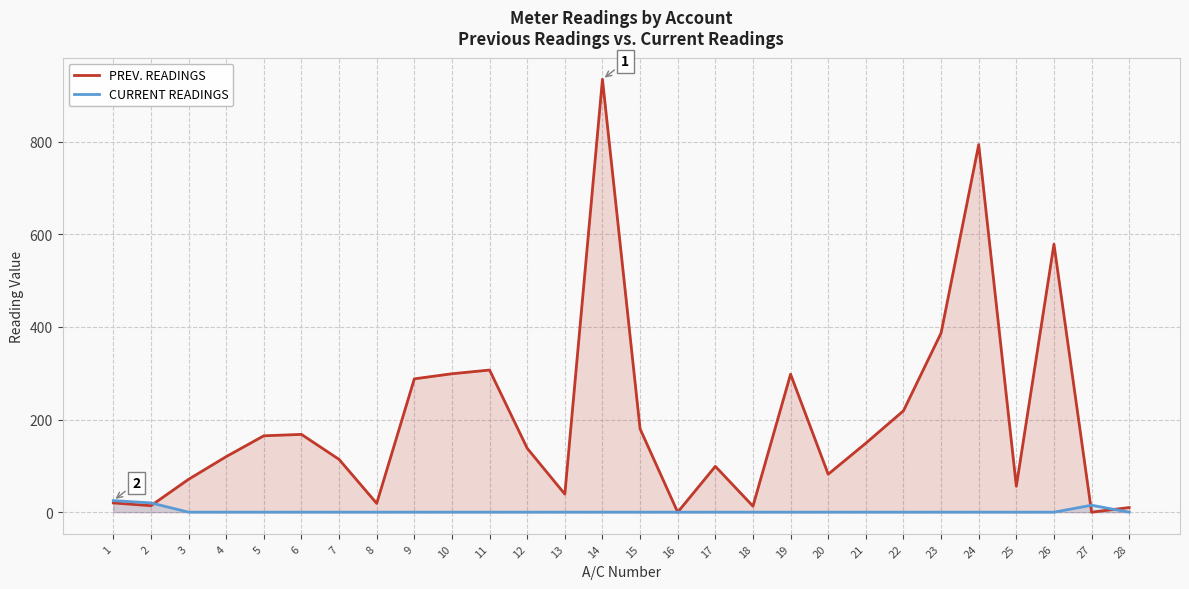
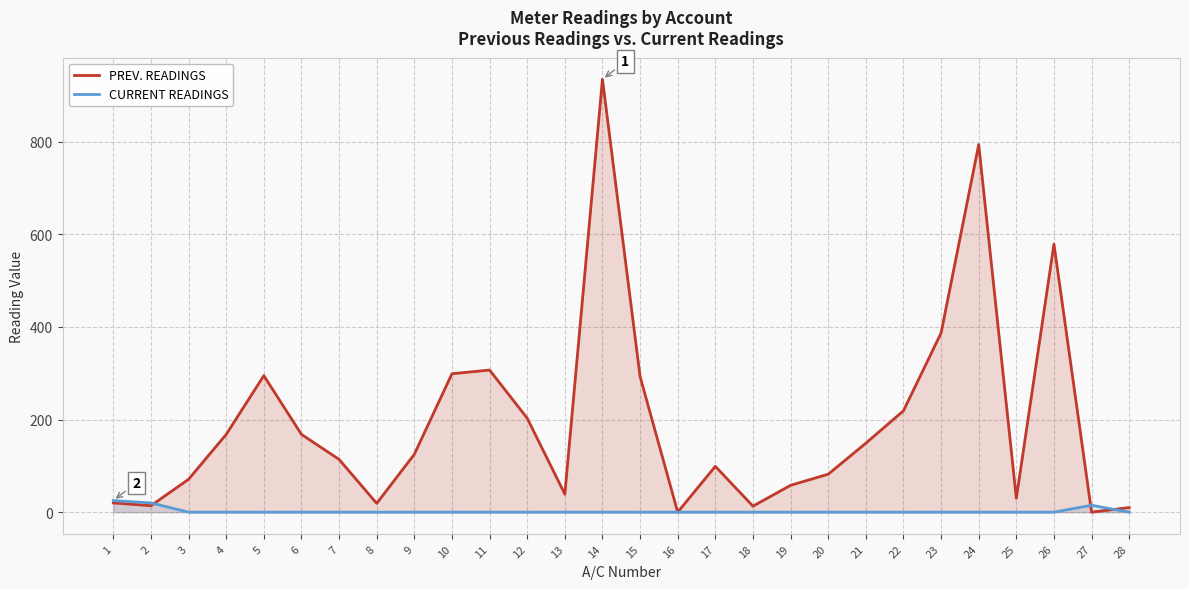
PREV. READINGS, 4: 120 -> 170
PREV. READINGS, 5: 170 -> 300
PREV. READINGS, 9: 290 -> 130
PREV. READINGS, 12: 140 -> 200
PREV. READINGS, 15: 180 -> 290
PREV. READINGS, 19: 300 -> 60
PREV. READINGS, 25: 60 -> 30
